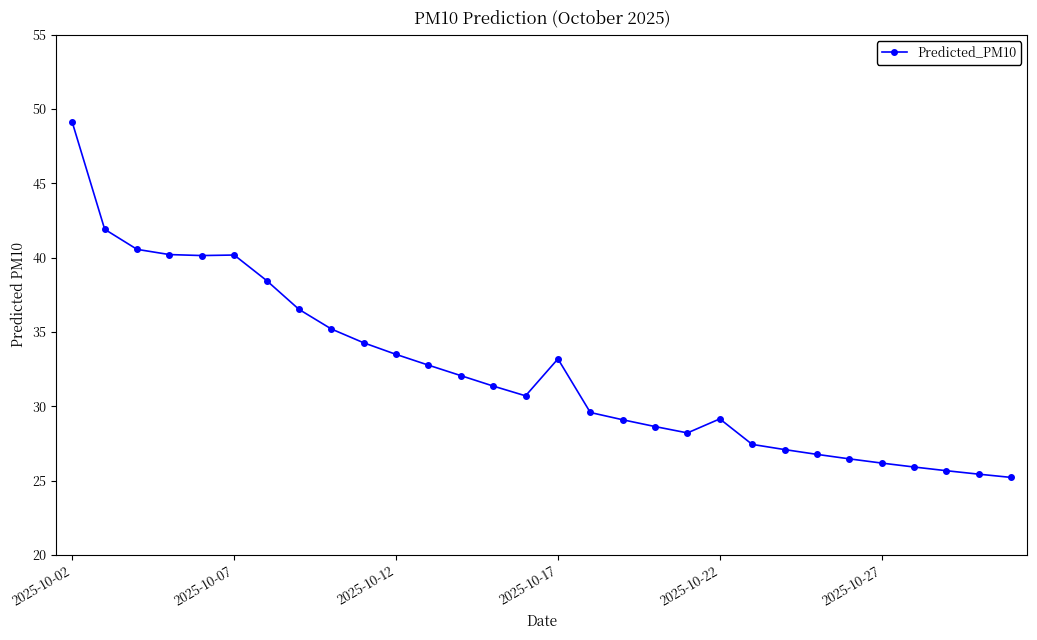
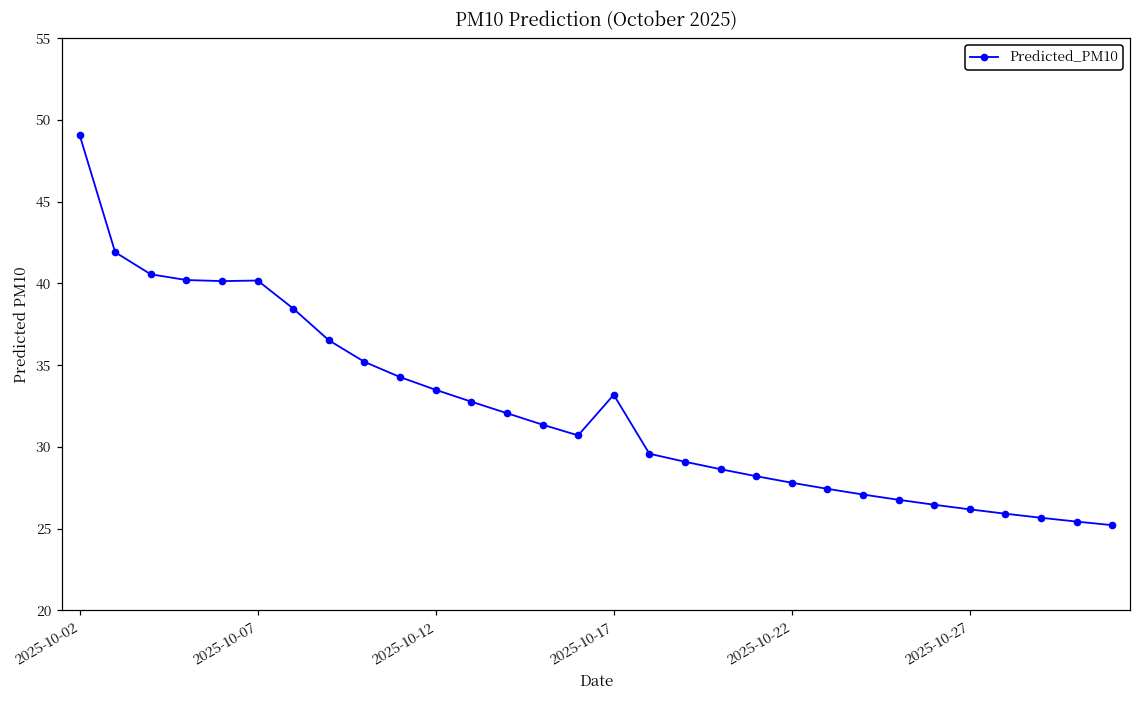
2025-10-22: 29.2 -> 27.8
